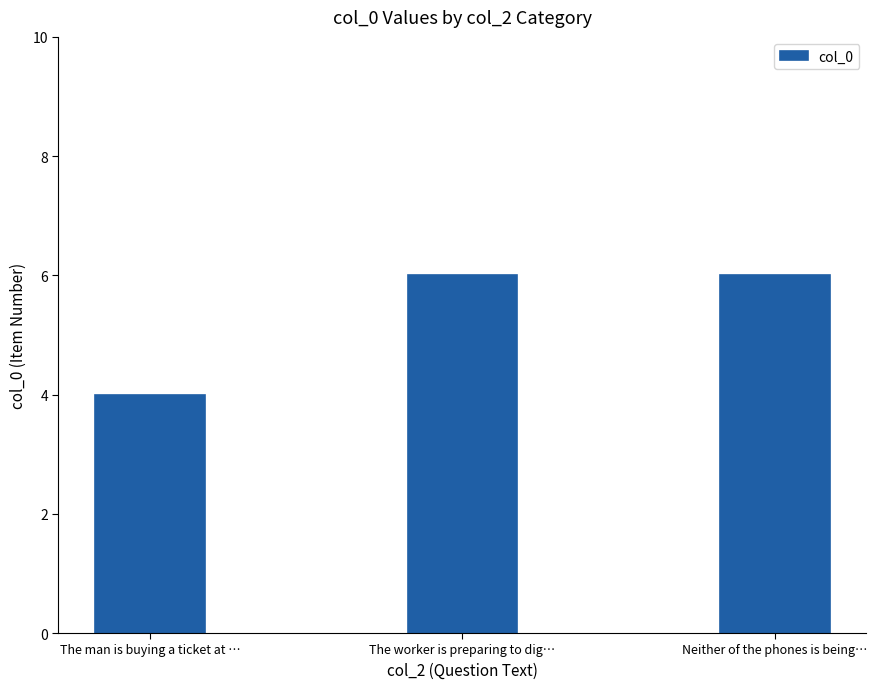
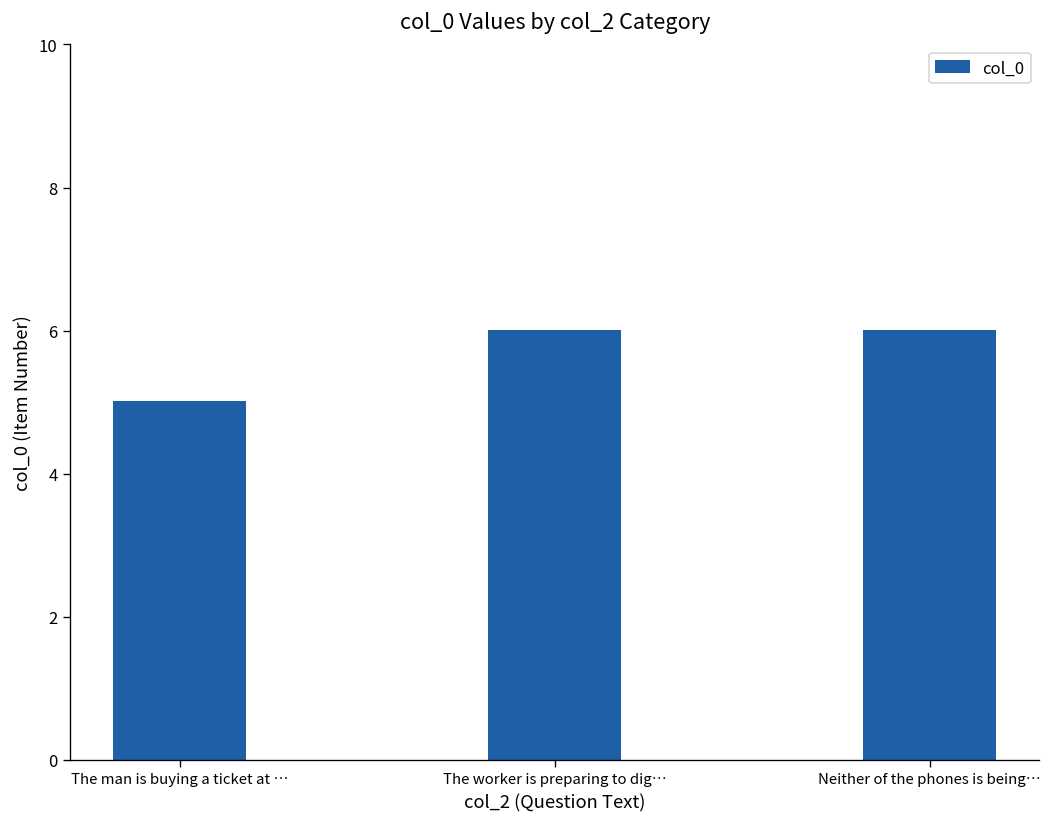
The man is buying a ticket at …: 4 -> 5
